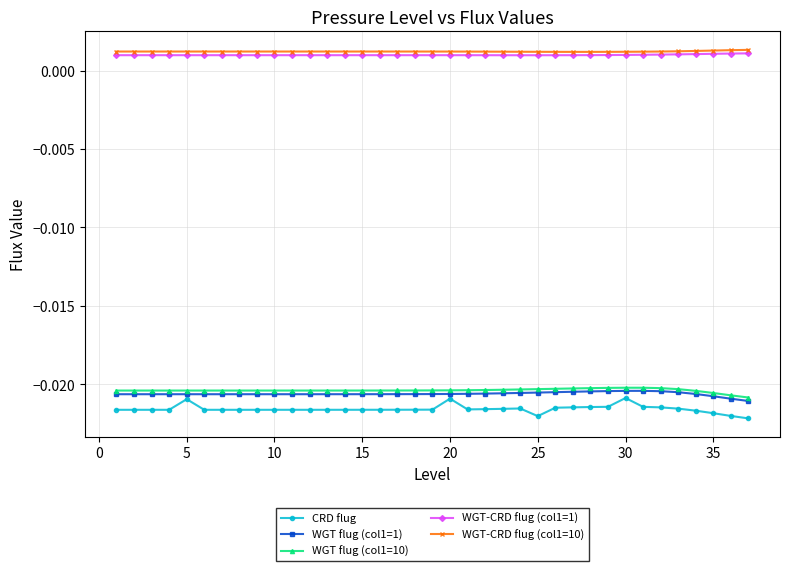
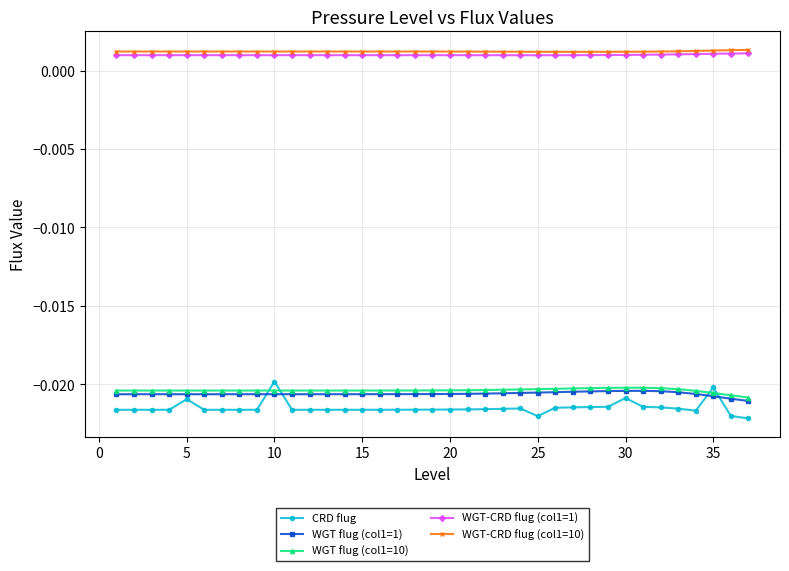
CRD flug, 10: -0.0216 -> -0.0198
CRD flug, 20: -0.0209 -> -0.0216
CRD flug, 35: -0.0219 -> -0.0202
